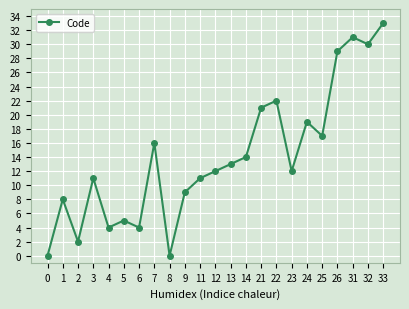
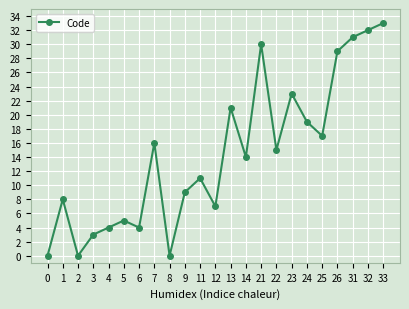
2: 2 -> 0
3: 11 -> 3
12: 12 -> 7
13: 13 -> 21
21: 21 -> 30
22: 22 -> 15
23: 12 -> 23
32: 30 -> 32
